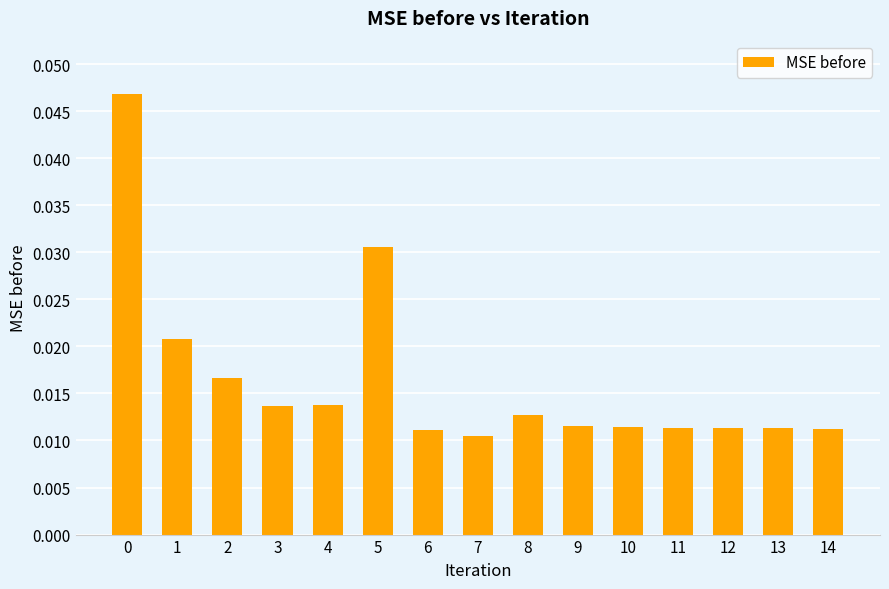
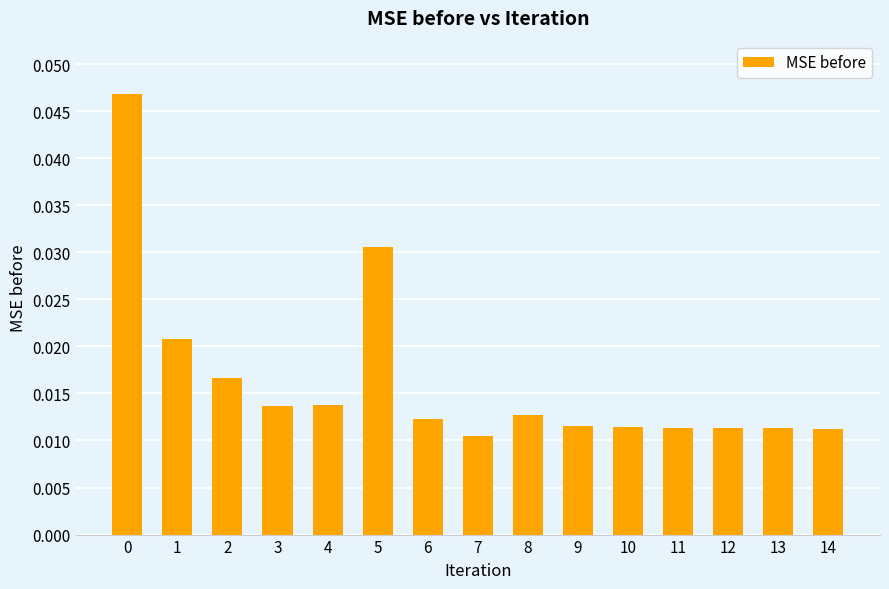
6: 0.011 -> 0.012
